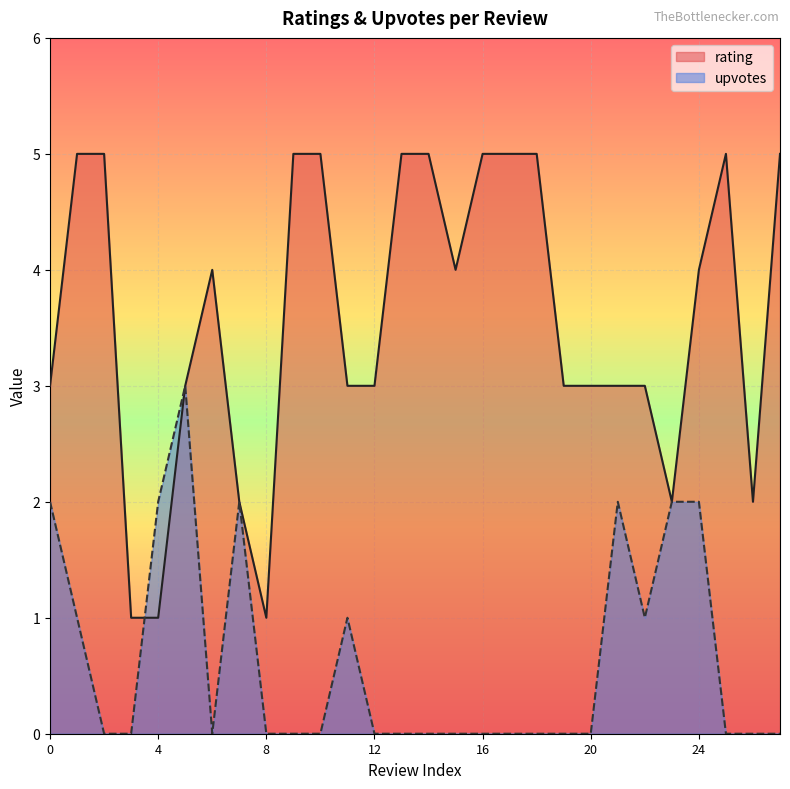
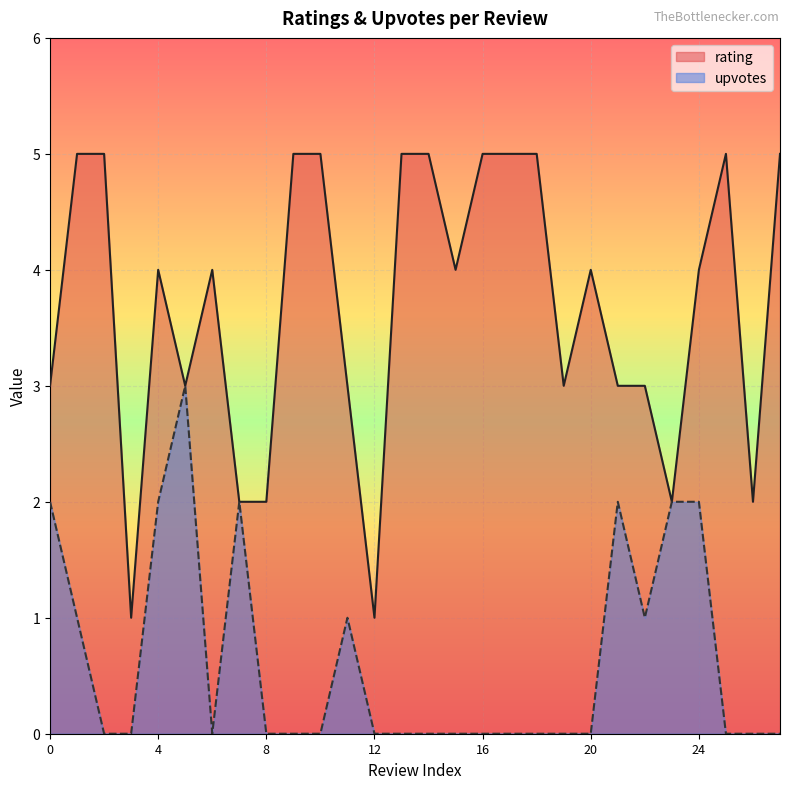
rating, 4: 1 -> 4
rating, 8: 1 -> 2
rating, 12: 3 -> 1
rating, 20: 3 -> 4
